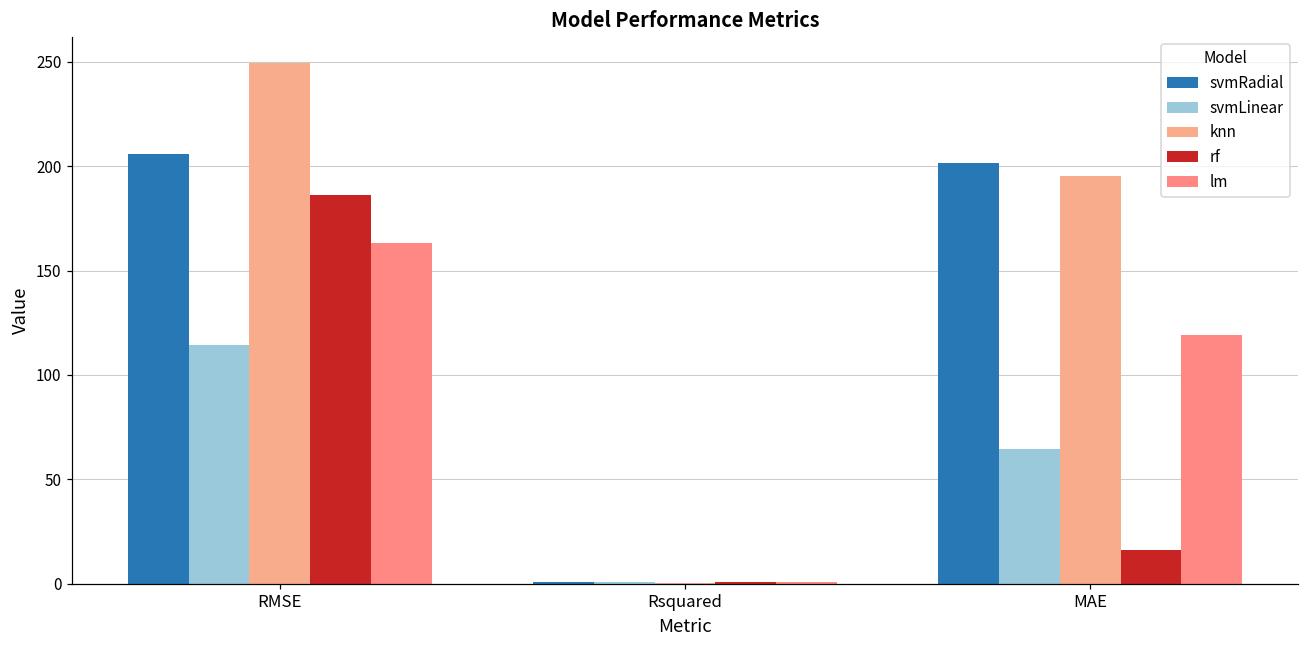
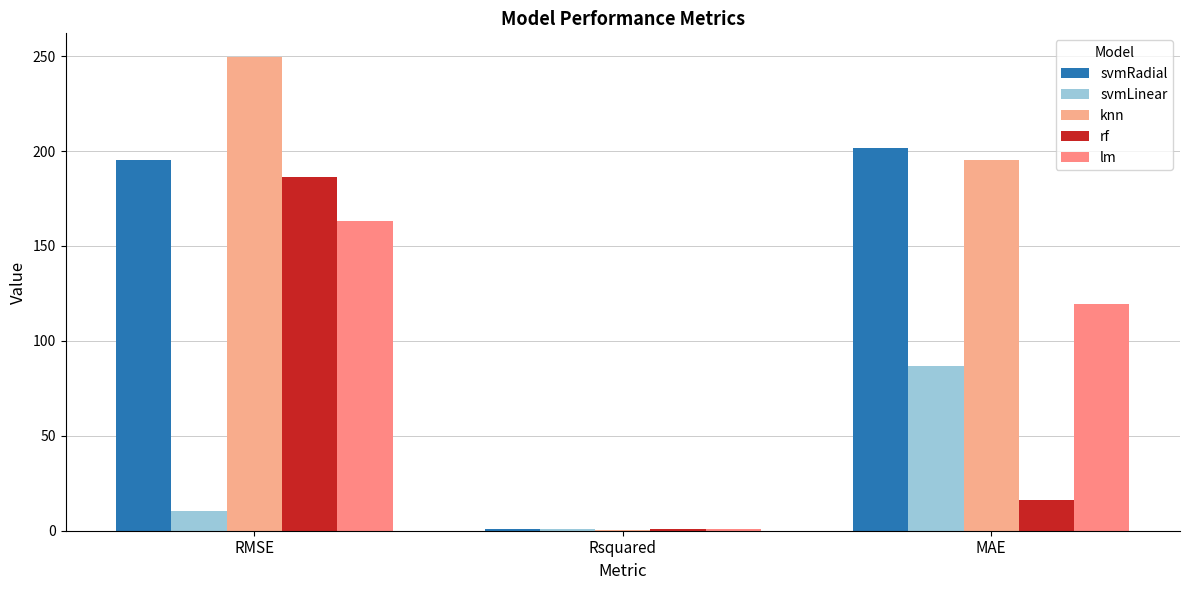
svmRadial, RMSE: 206 -> 195
svmLinear, RMSE: 114 -> 11
svmLinear, MAE: 64 -> 87
